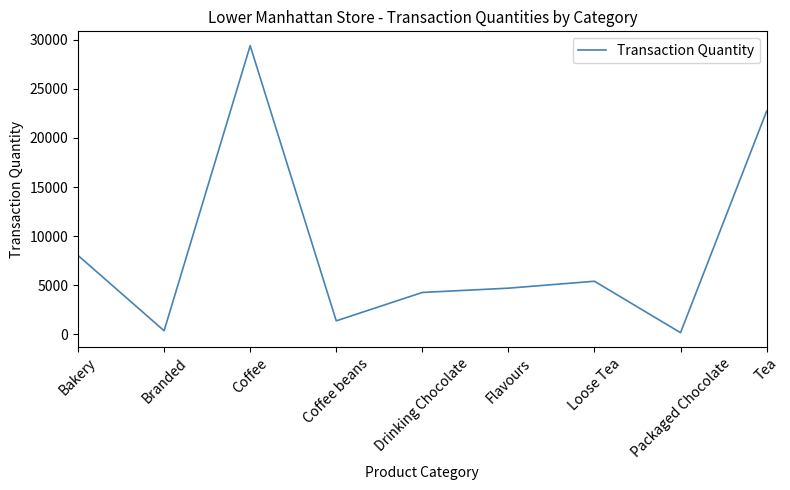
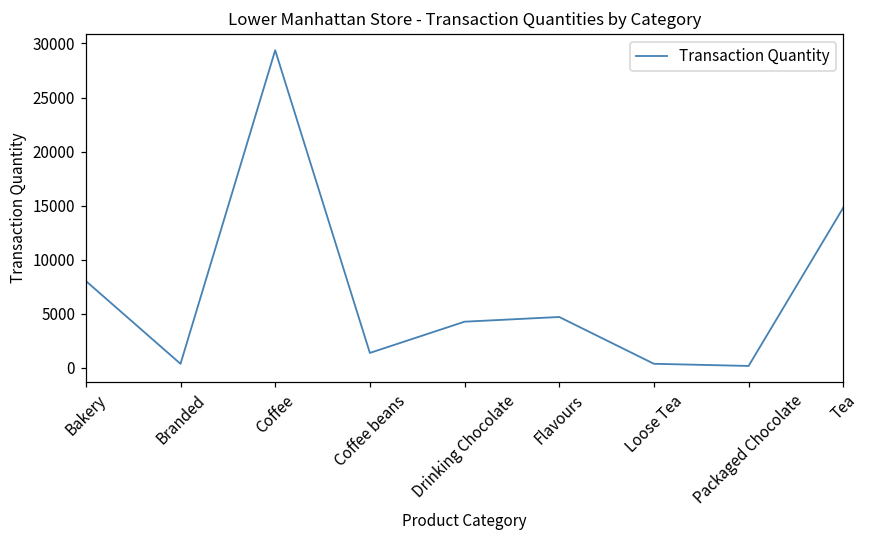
Loose Tea: 5000 -> 0
Tea: 23000 -> 15000
